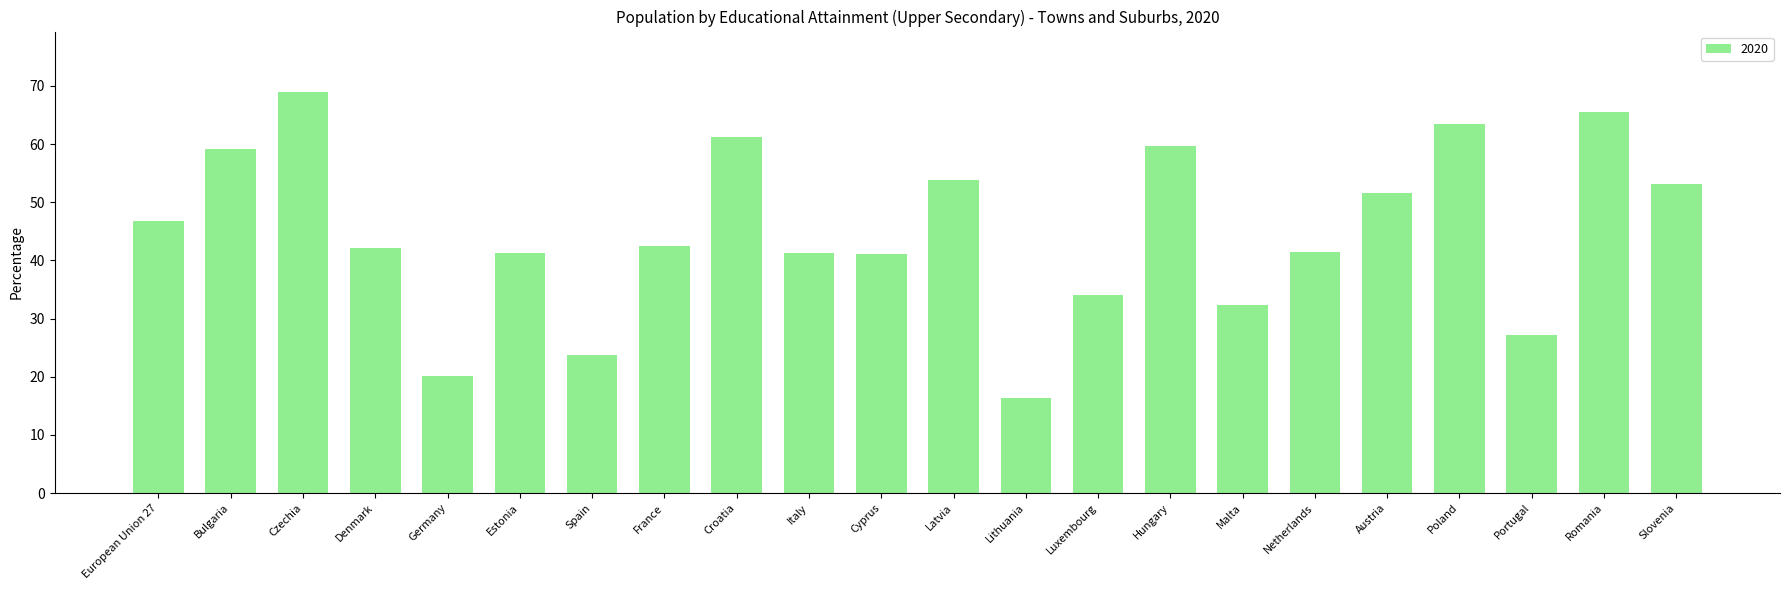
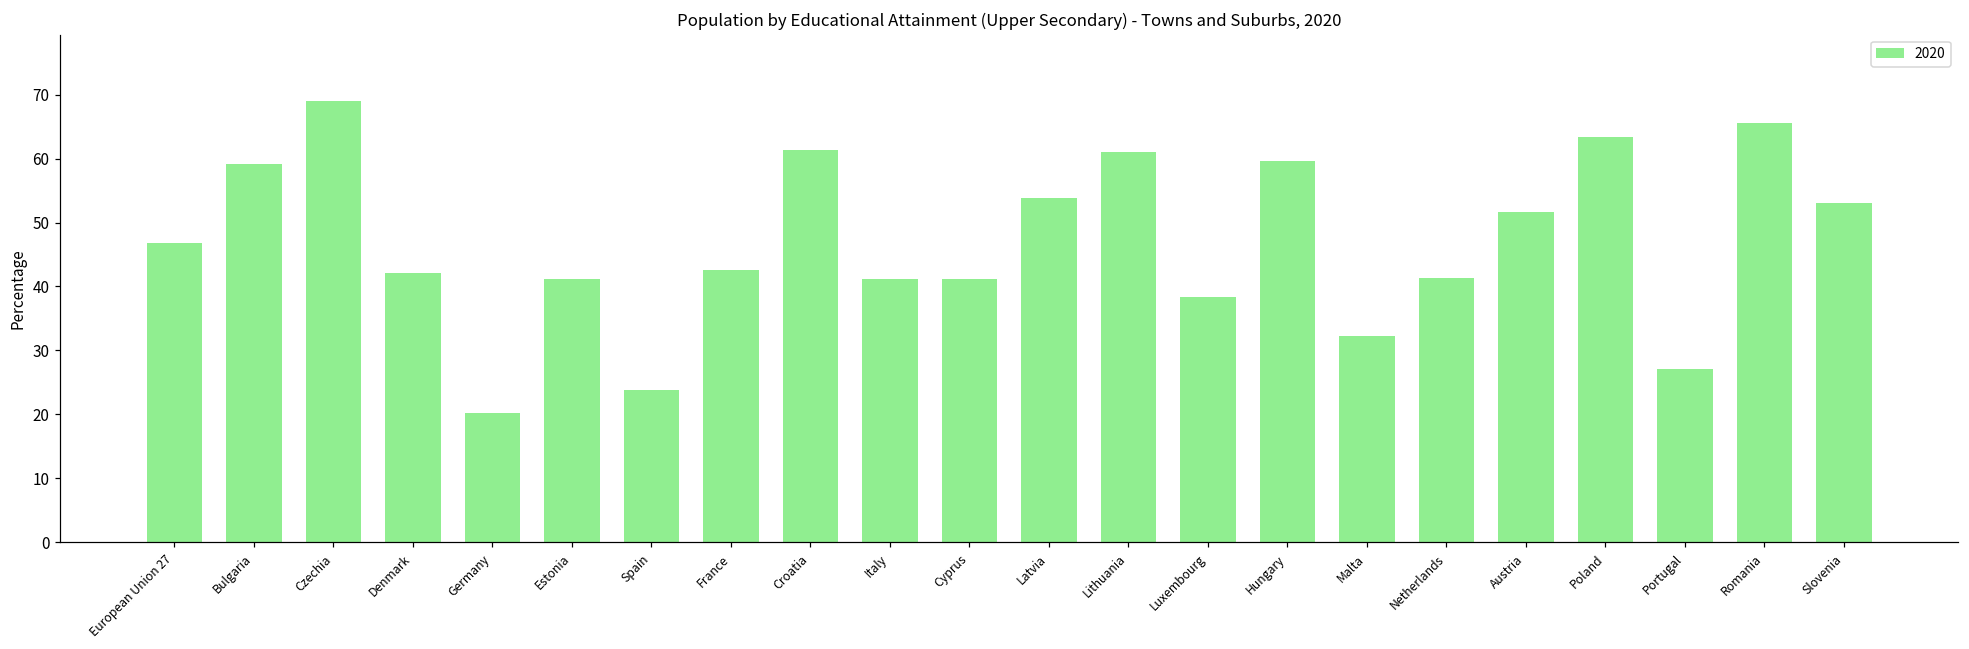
Lithuania: 16 -> 61
Luxembourg: 34 -> 38
